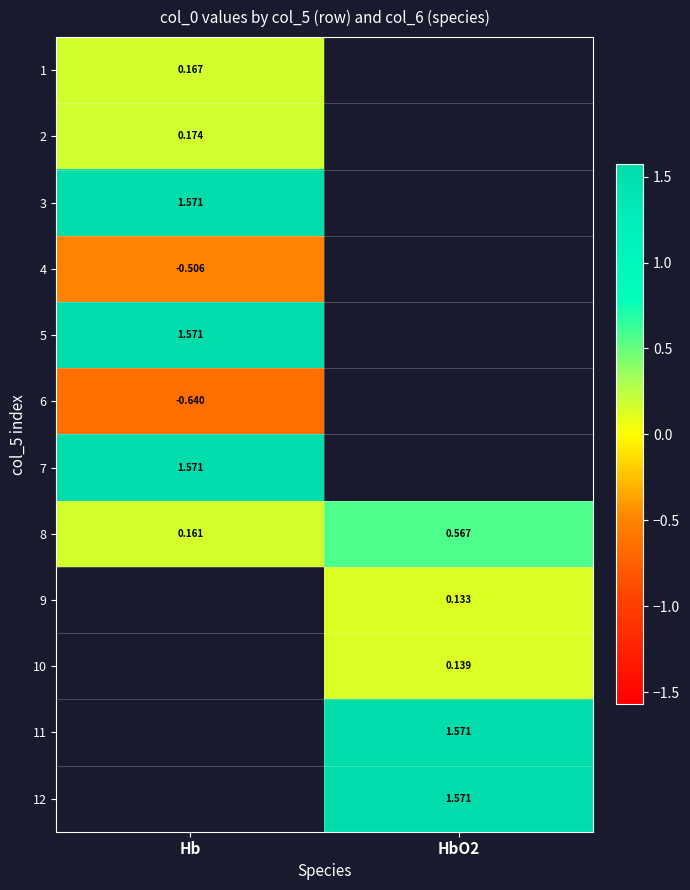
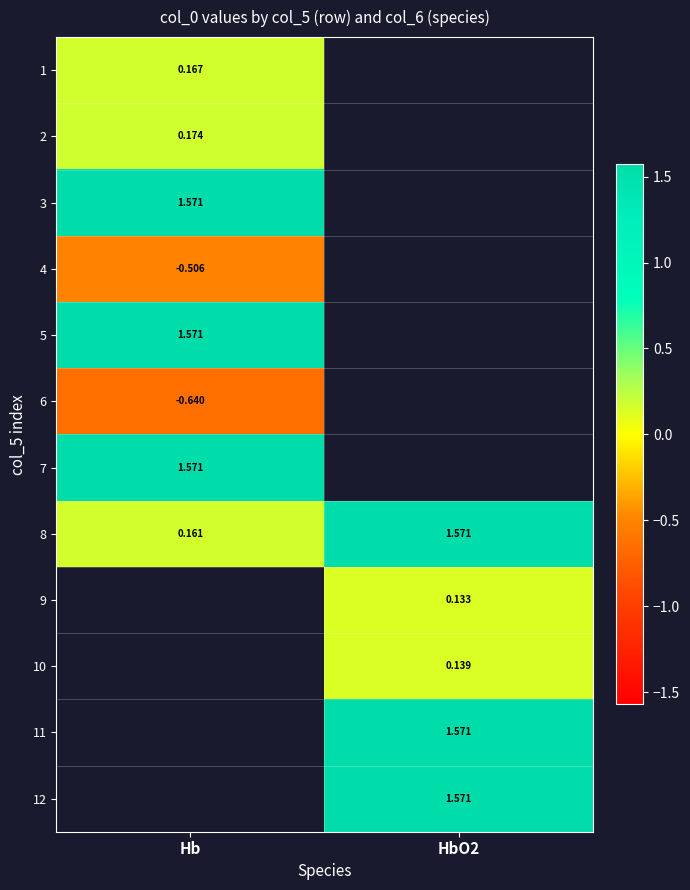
8, HbO2: 0.567 -> 1.571
